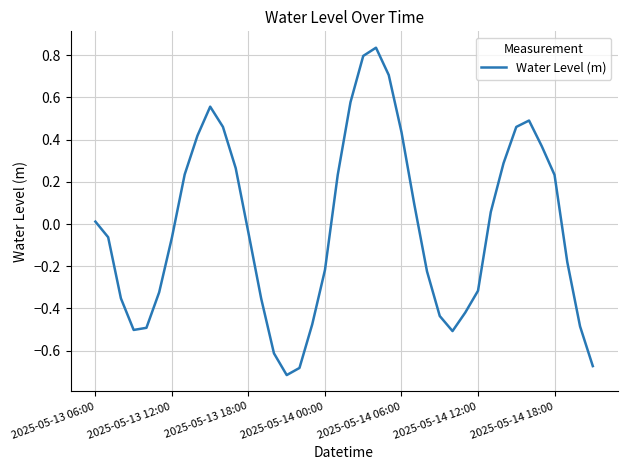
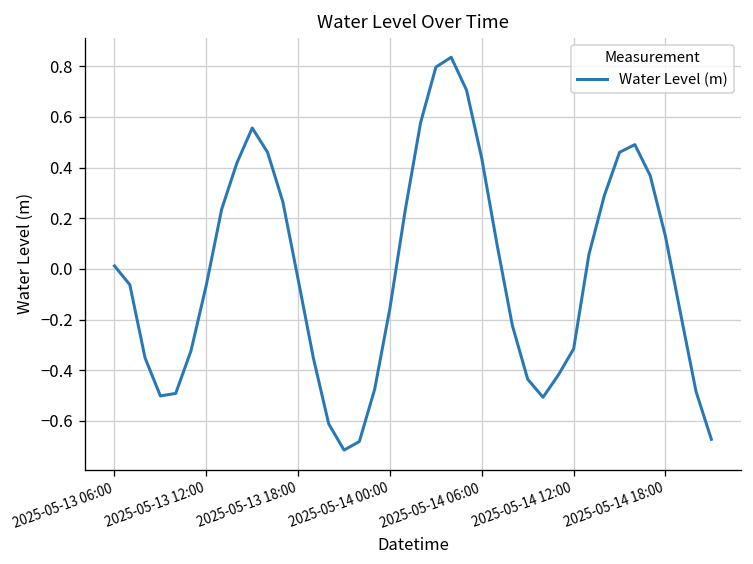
2025-05-14 00:00: -0.22 -> -0.15
2025-05-14 18:00: 0.23 -> 0.13
